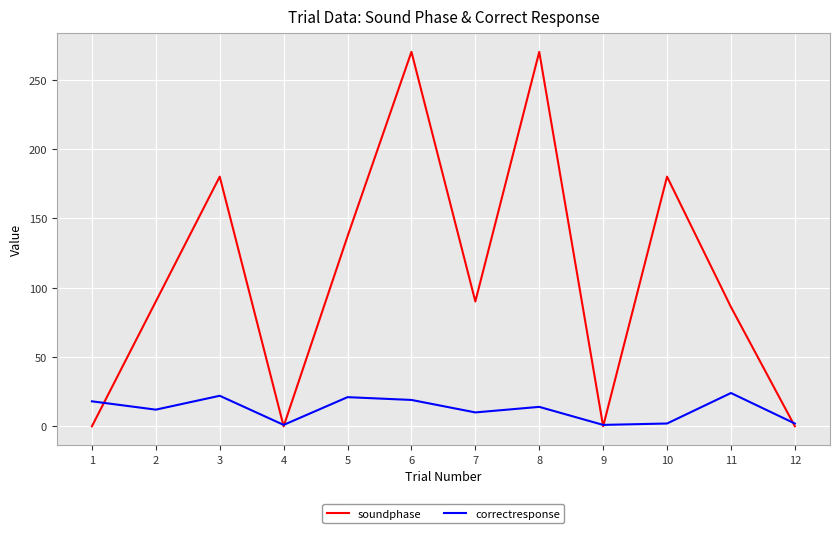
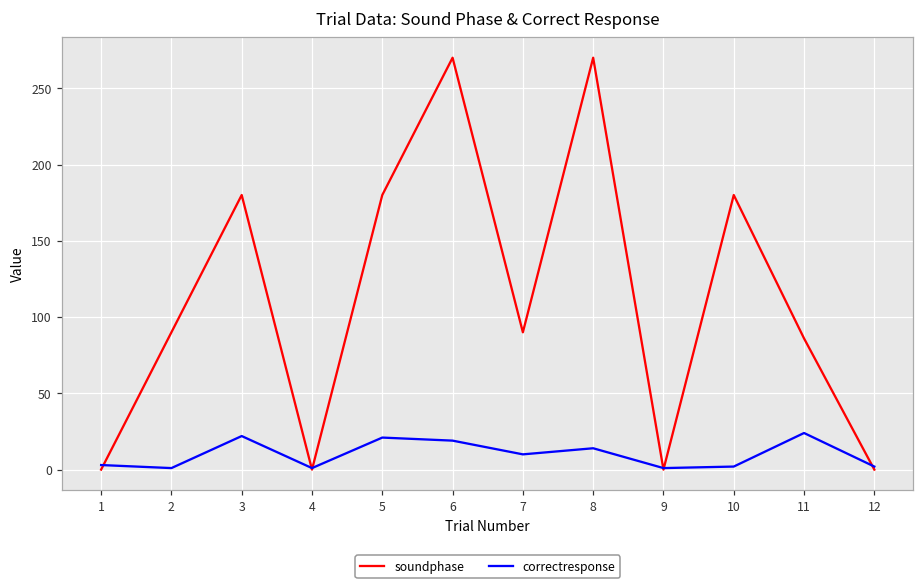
correctresponse, 1: 18 -> 3
correctresponse, 2: 12 -> 1
soundphase, 5: 137 -> 180
